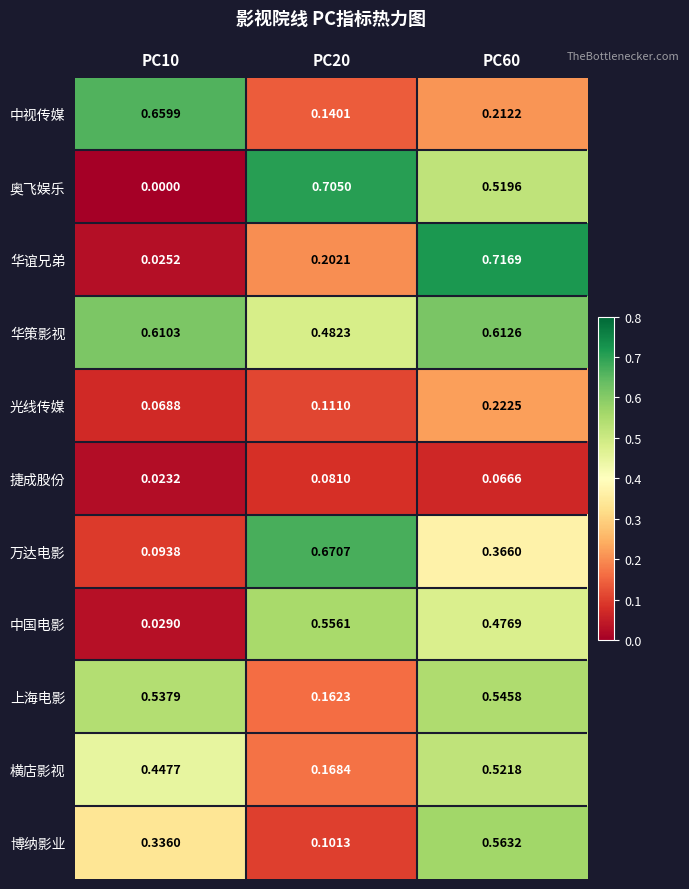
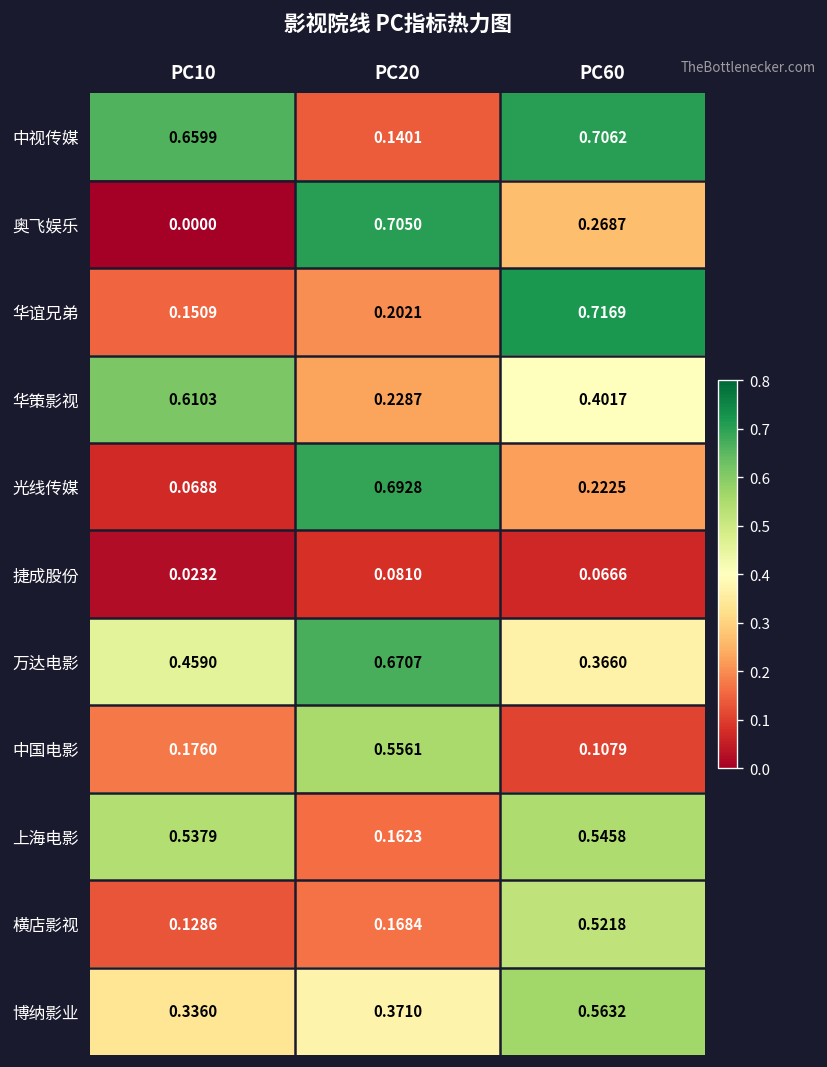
中视传媒, PC60: 0.2122 -> 0.7062
奥飞娱乐, PC60: 0.5196 -> 0.2687
华谊兄弟, PC10: 0.0252 -> 0.1509
华策影视, PC20: 0.4823 -> 0.2287
华策影视, PC60: 0.6126 -> 0.4017
光线传媒, PC20: 0.1110 -> 0.6928
万达电影, PC10: 0.0938 -> 0.4590
中国电影, PC10: 0.0290 -> 0.1760
中国电影, PC60: 0.4769 -> 0.1079
横店影视, PC10: 0.4477 -> 0.1286
博纳影业, PC20: 0.1013 -> 0.3710
